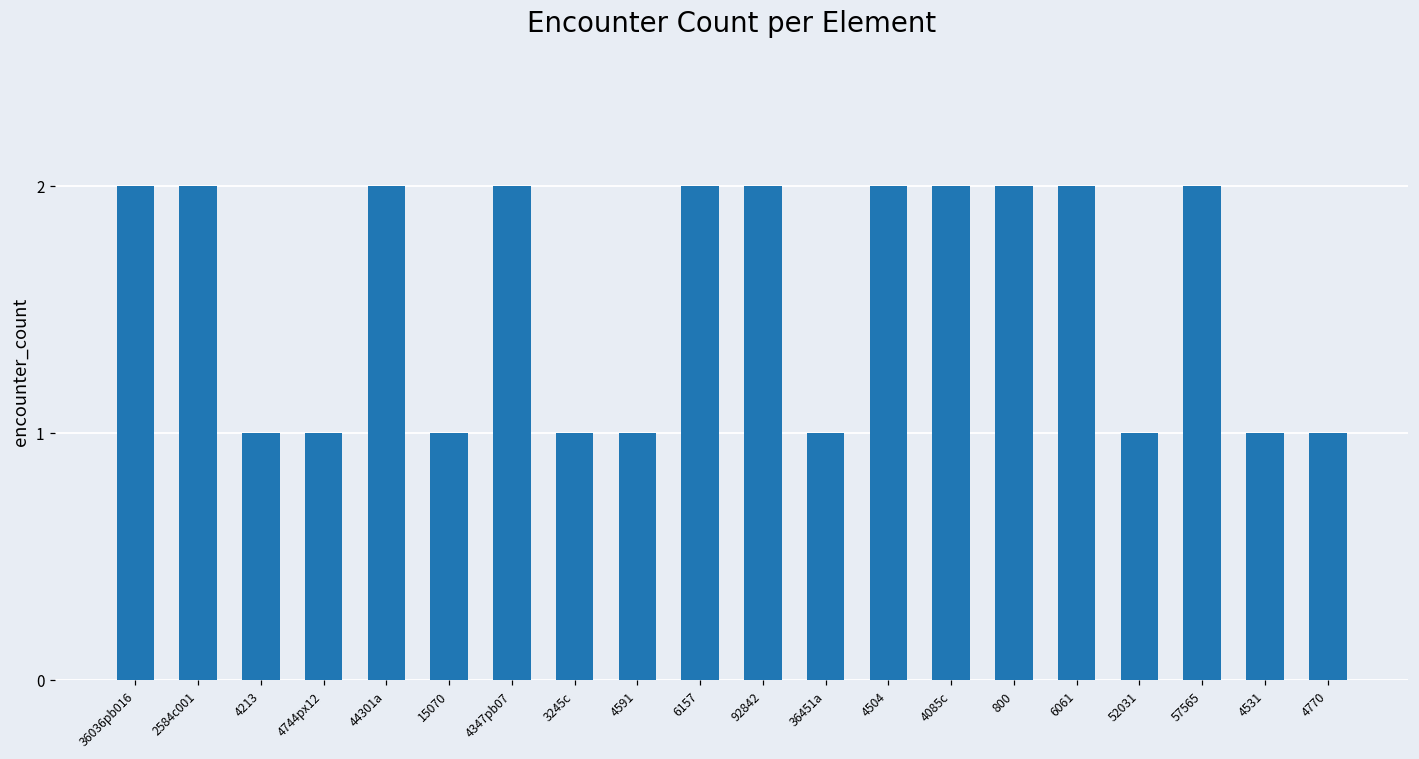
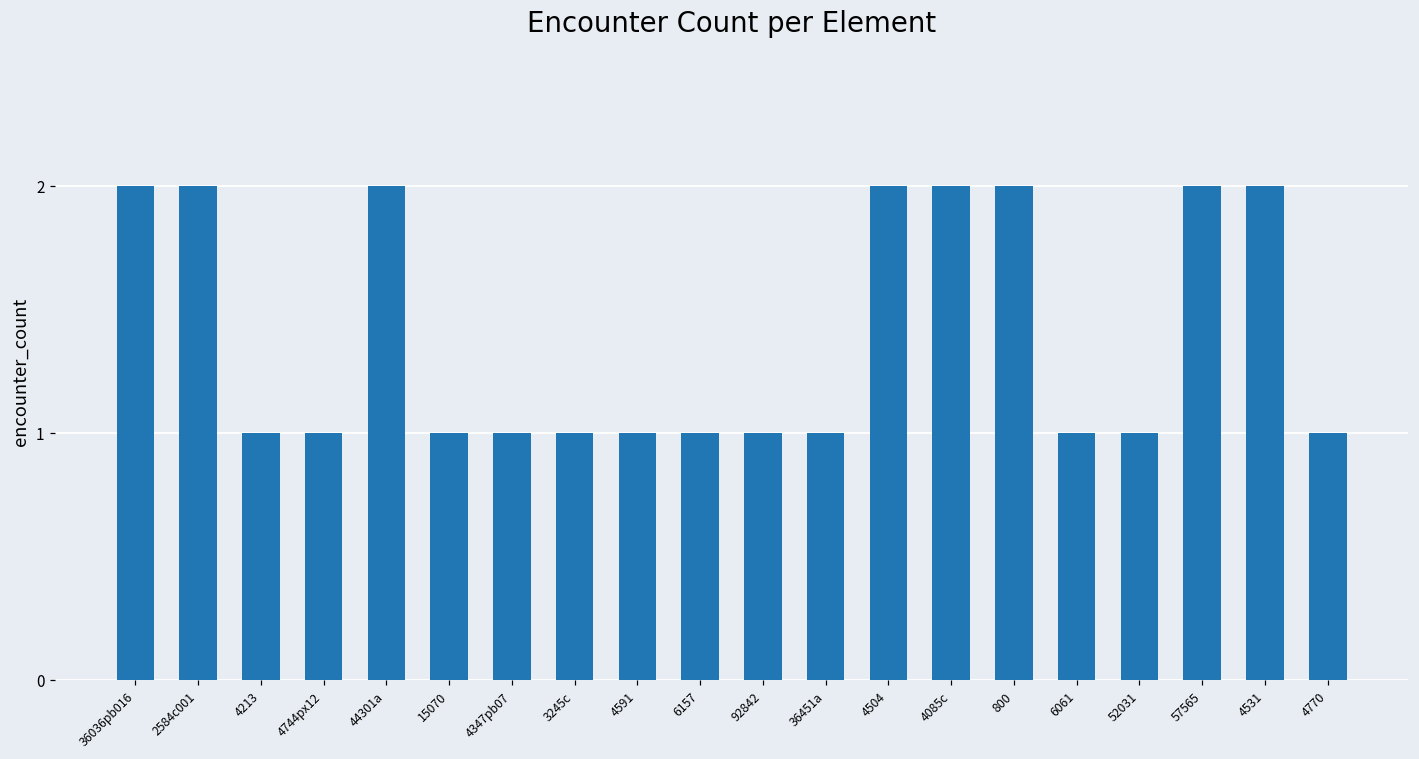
4347pb07: 2 -> 1
6157: 2 -> 1
92842: 2 -> 1
6061: 2 -> 1
4531: 1 -> 2
